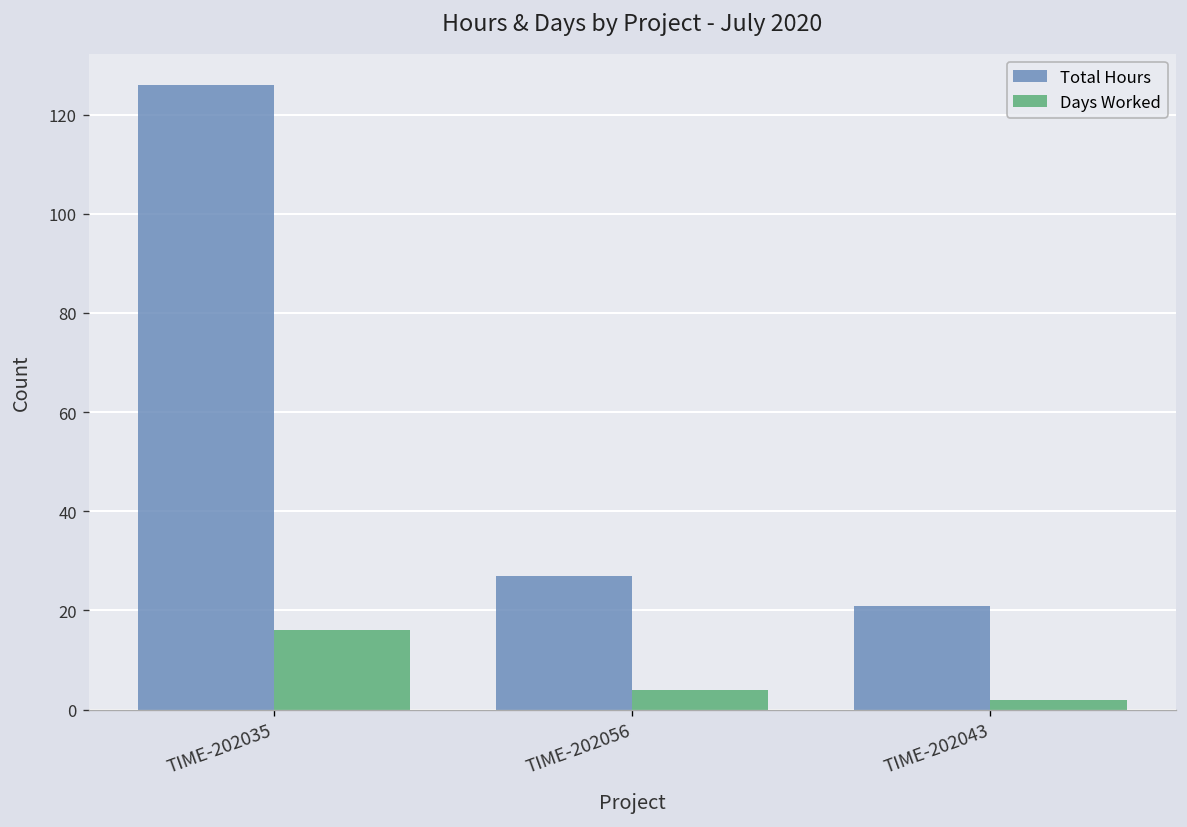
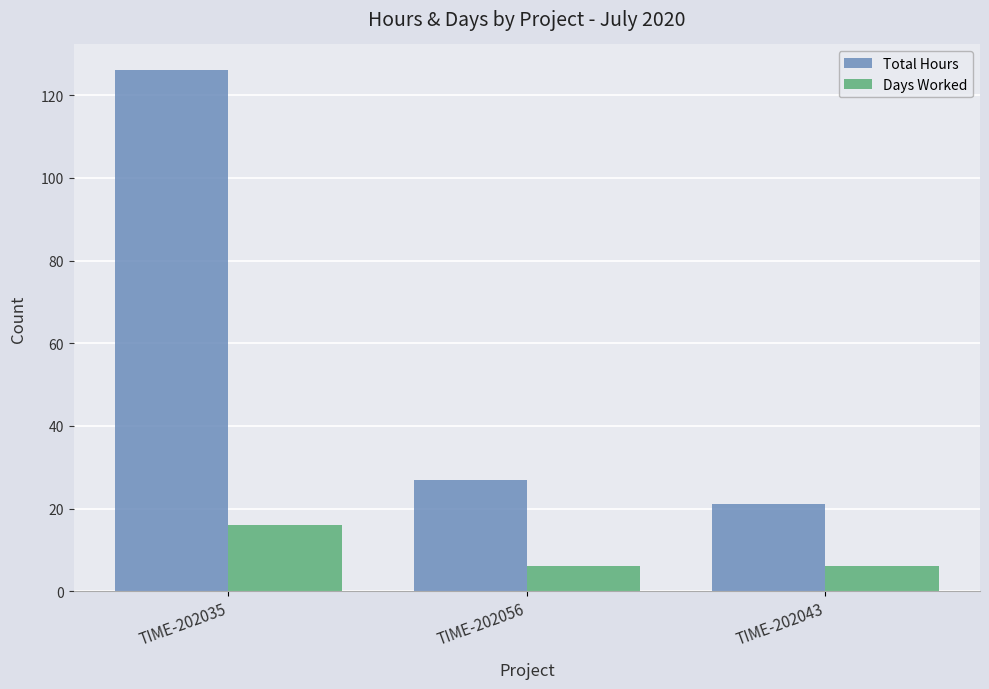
Days Worked, TIME-202056: 4 -> 6
Days Worked, TIME-202043: 2 -> 6
